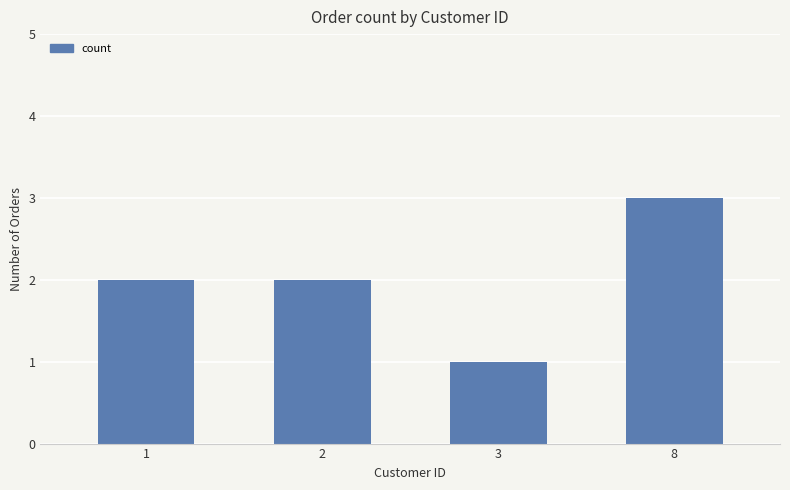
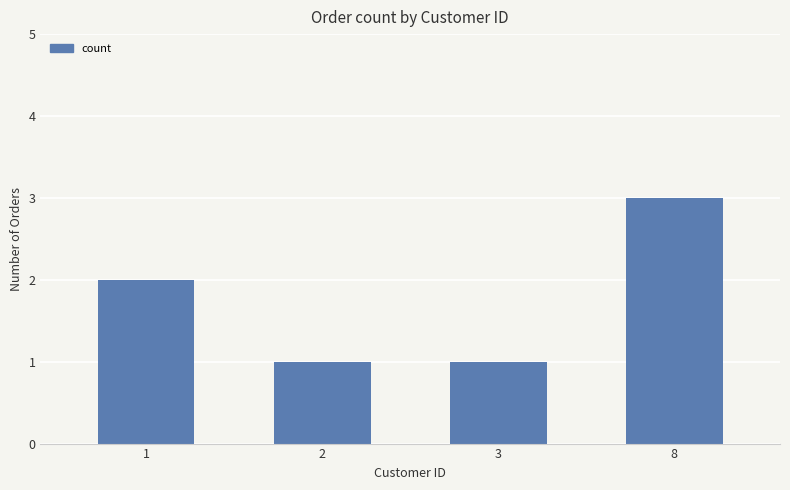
2: 2 -> 1
